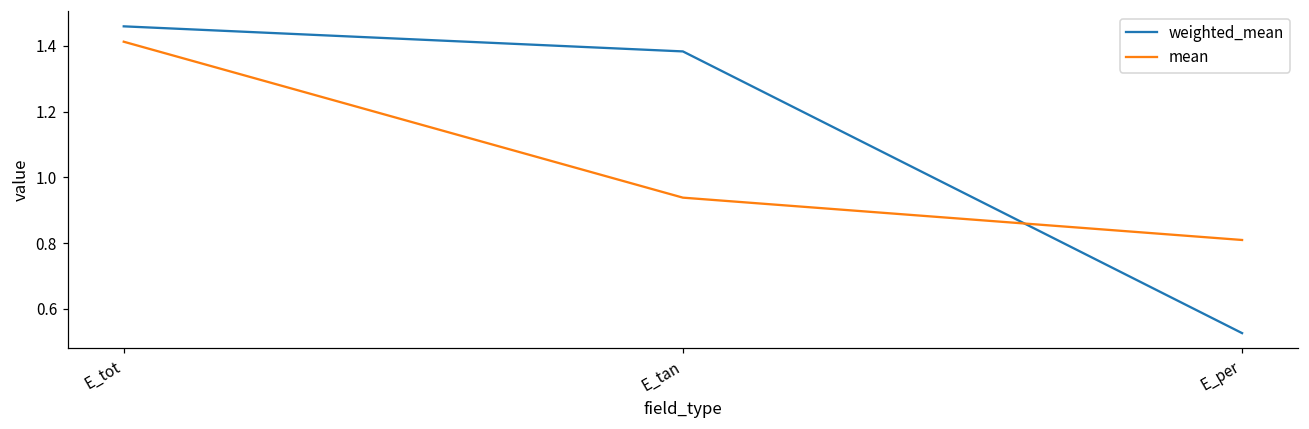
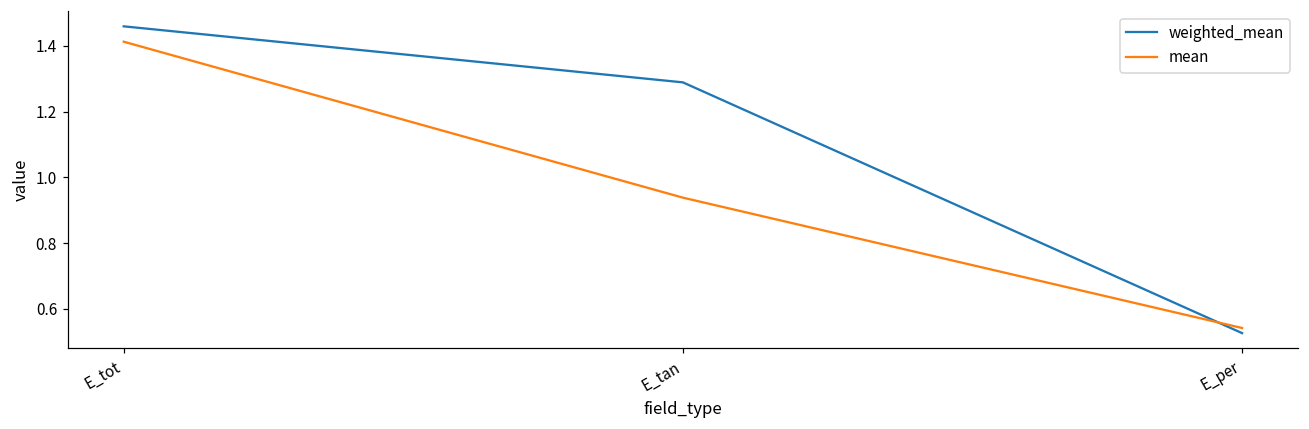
weighted_mean, E_tan: 1.38 -> 1.29
mean, E_per: 0.81 -> 0.54
